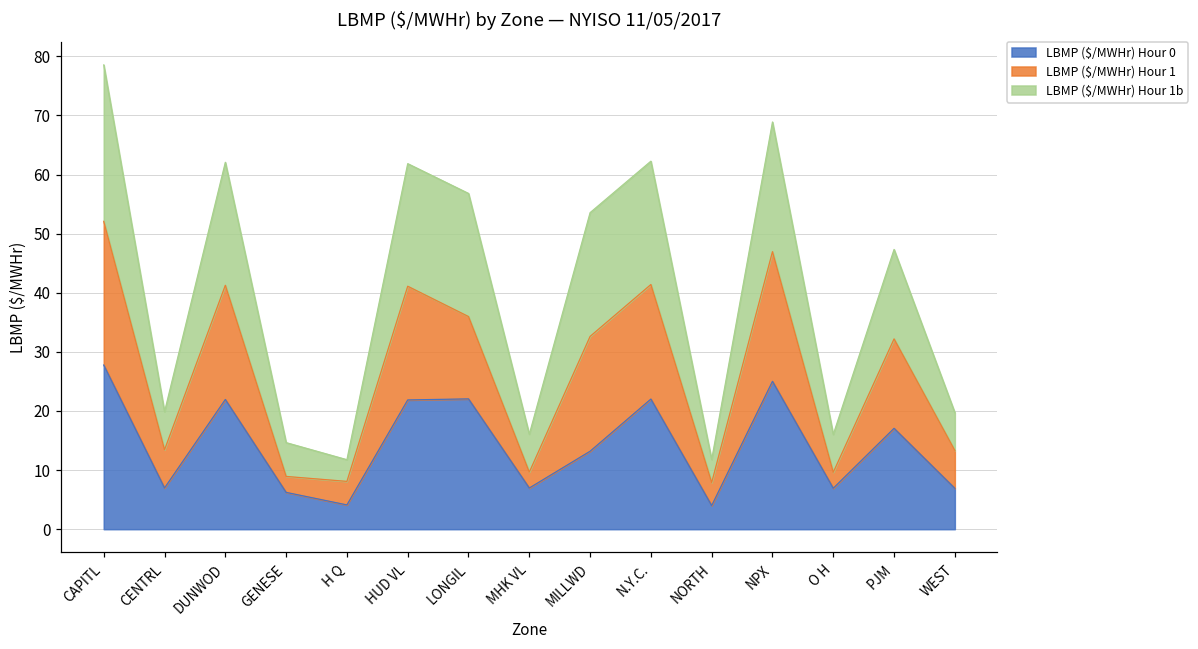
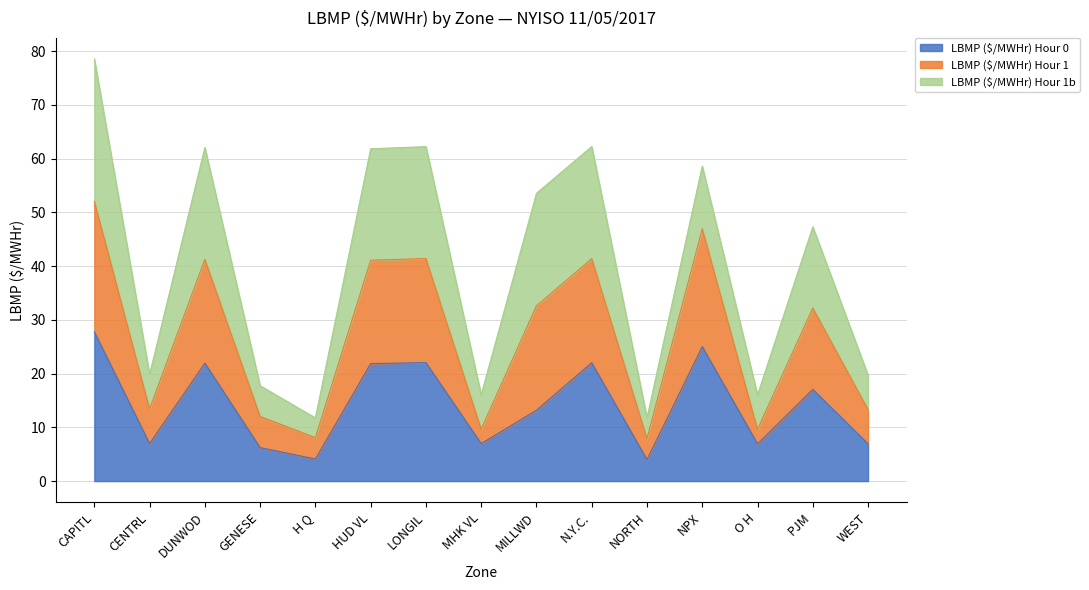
LBMP ($/MWHr) Hour 1, GENESE: 3 -> 6
LBMP ($/MWHr) Hour 1, LONGIL: 14 -> 19
LBMP ($/MWHr) Hour 1b, NPX: 22 -> 12
